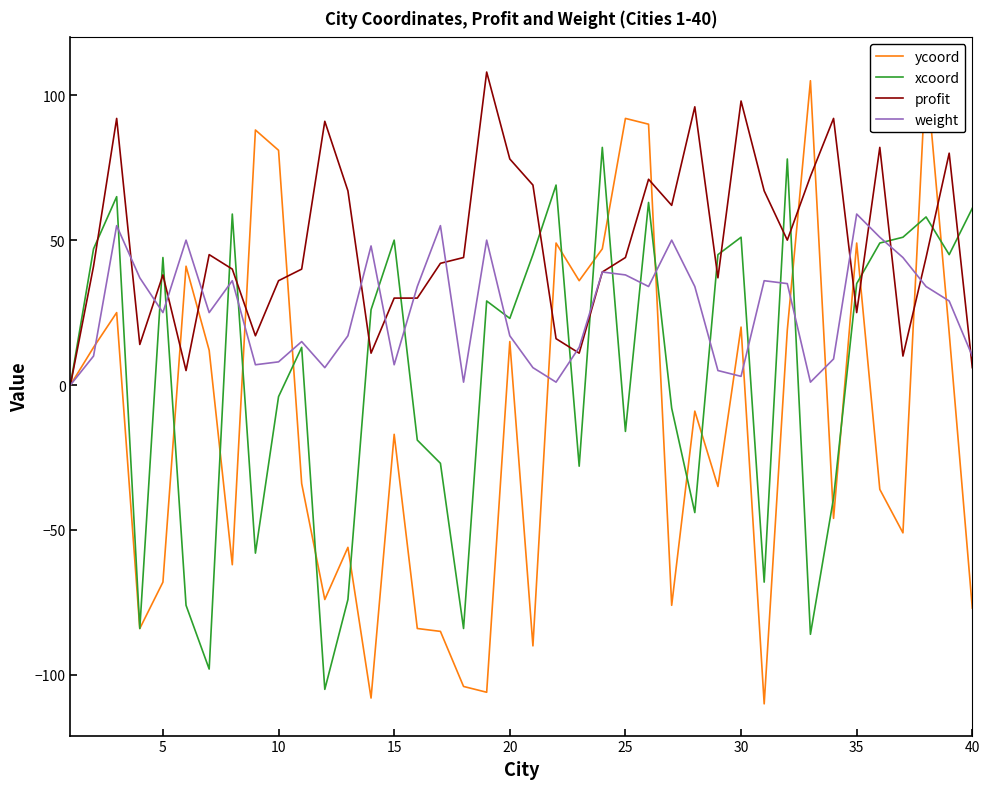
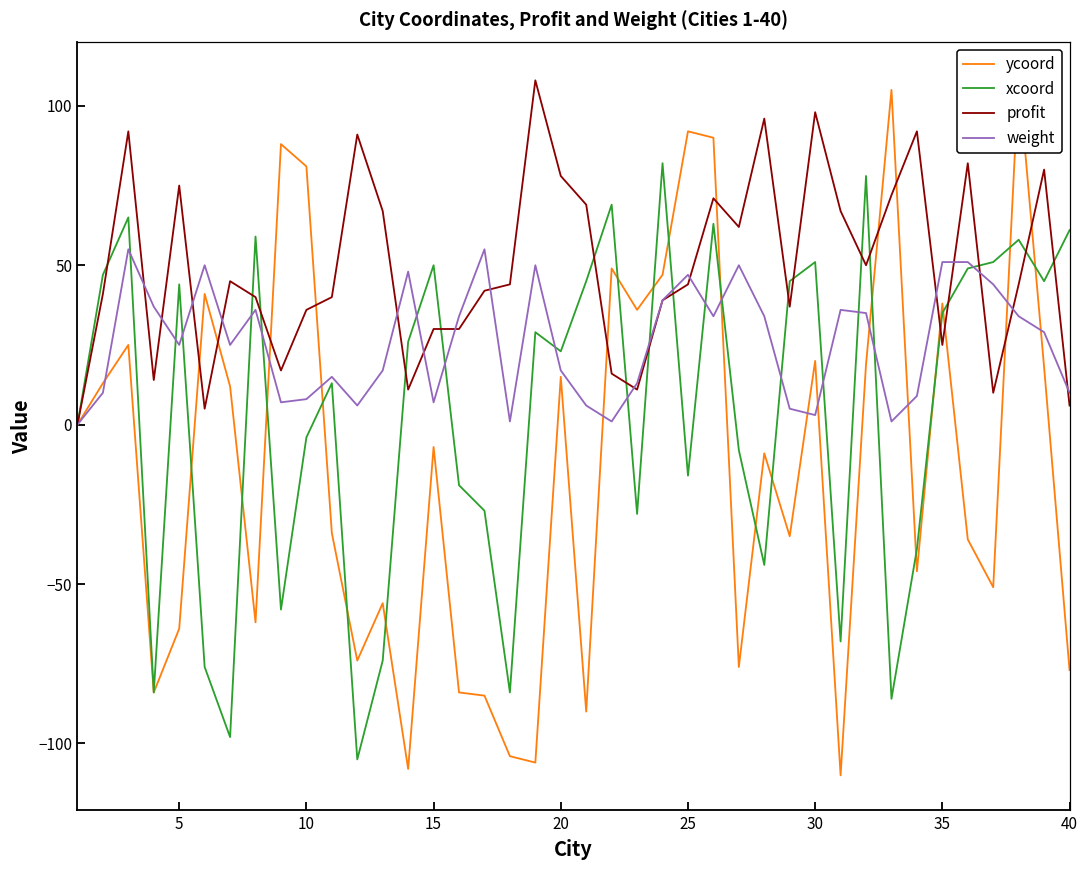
ycoord, 5: -68 -> -64
profit, 5: 38 -> 75
ycoord, 15: -17 -> -7
weight, 25: 38 -> 47
ycoord, 35: 49 -> 38
weight, 35: 59 -> 51
